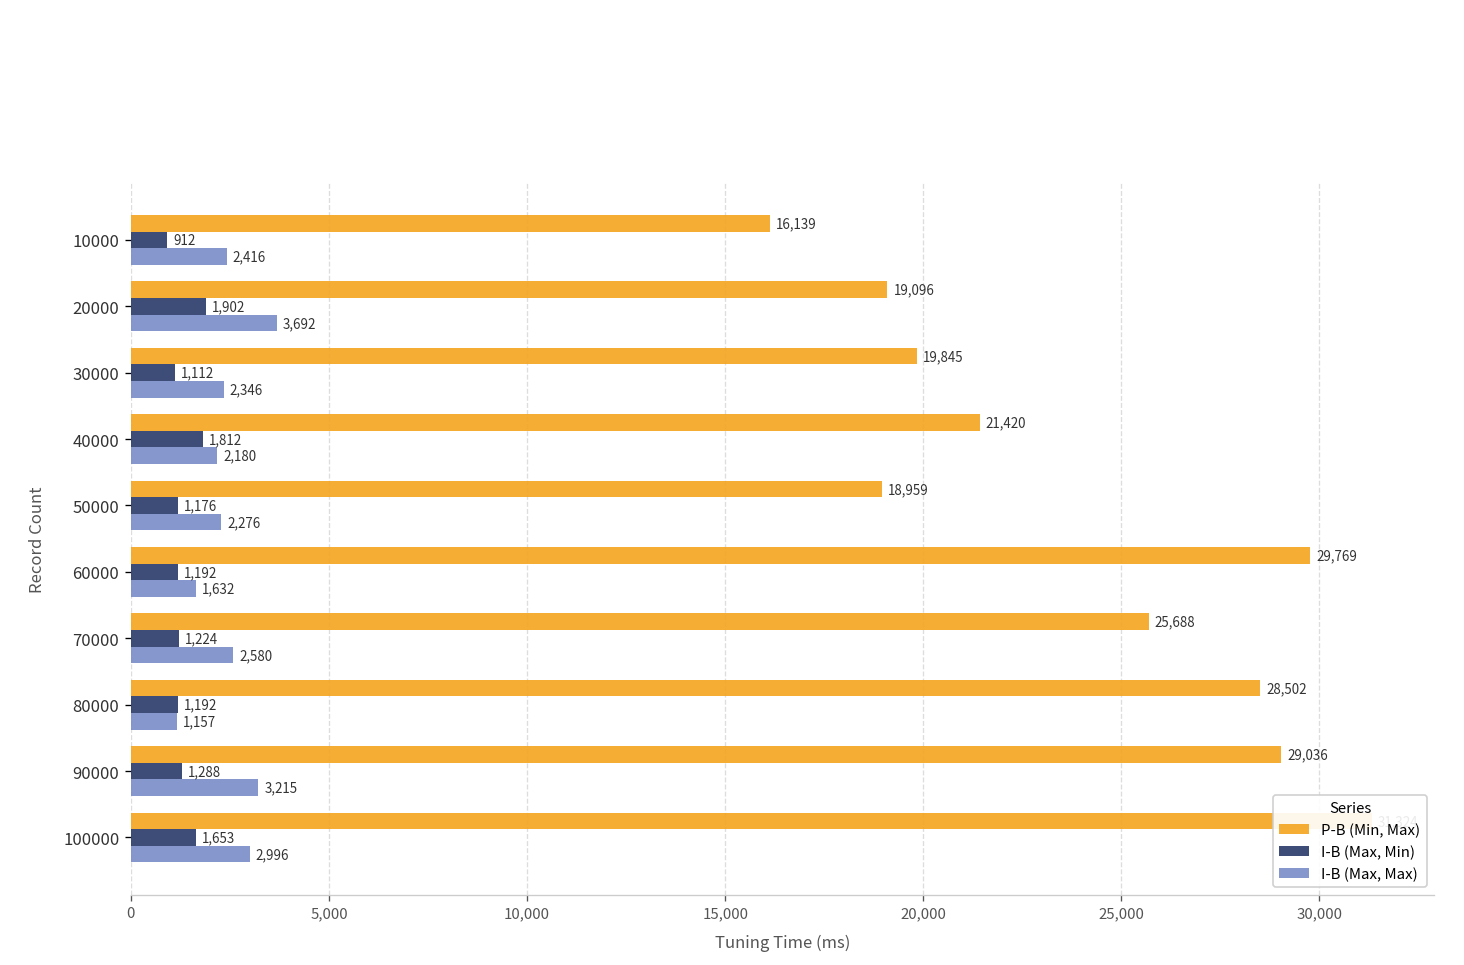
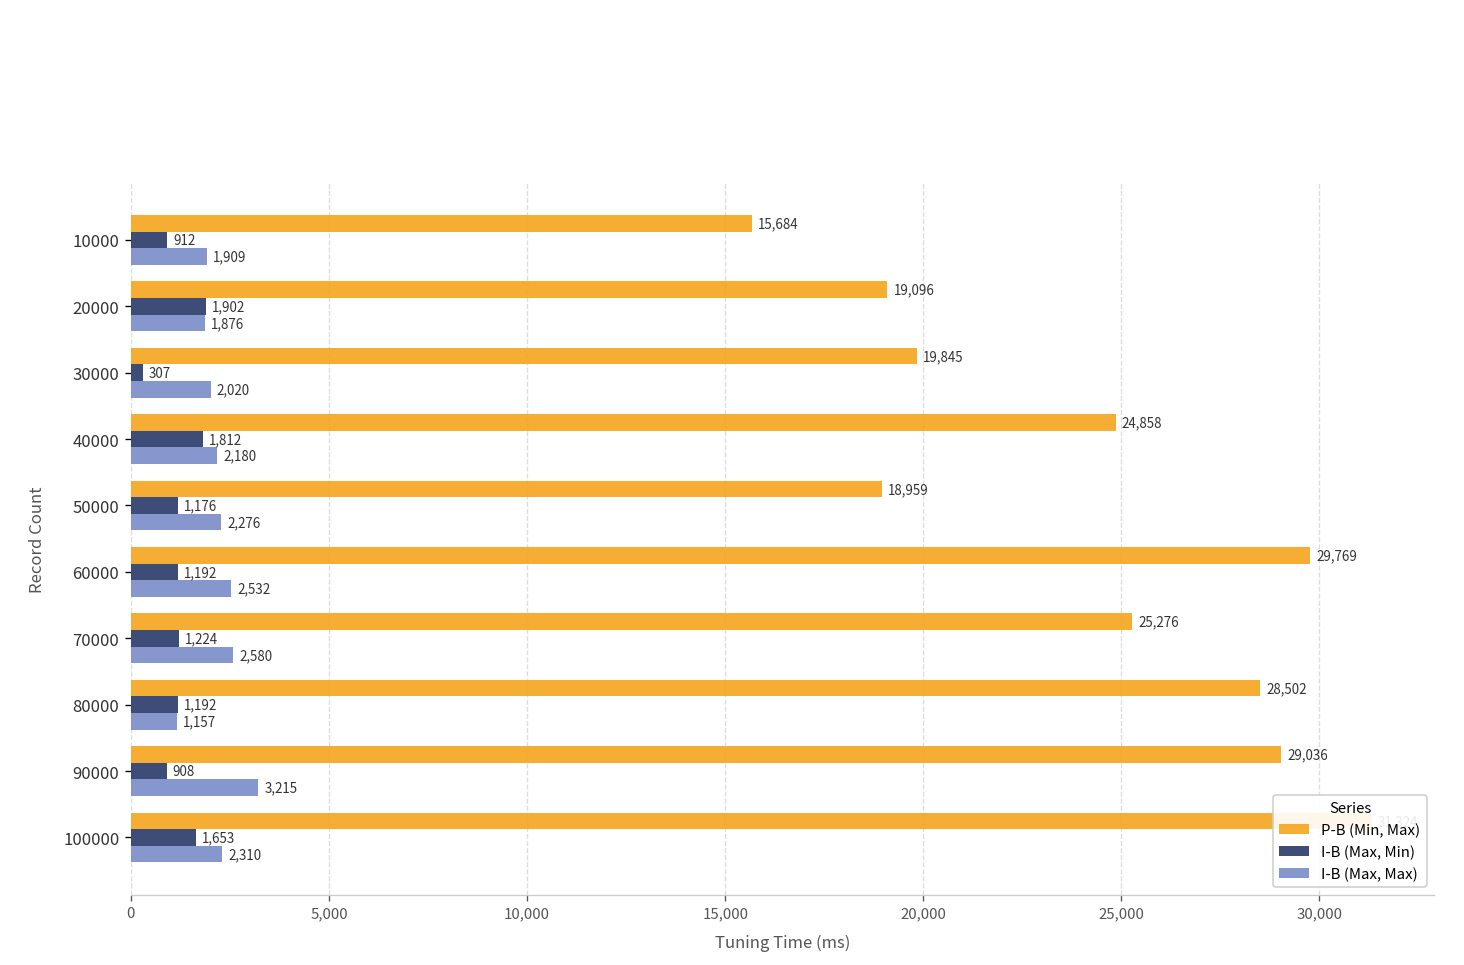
P-B (Min, Max), 10000: 16,139 -> 15,684
I-B (Max, Max), 10000: 2,416 -> 1,909
I-B (Max, Max), 20000: 3,692 -> 1,876
I-B (Max, Min), 30000: 1,112 -> 307
I-B (Max, Max), 30000: 2,346 -> 2,020
P-B (Min, Max), 40000: 21,420 -> 24,858
I-B (Max, Max), 60000: 1,632 -> 2,532
P-B (Min, Max), 70000: 25,688 -> 25,276
I-B (Max, Min), 90000: 1,288 -> 908
I-B (Max, Max), 100000: 2,996 -> 2,310
